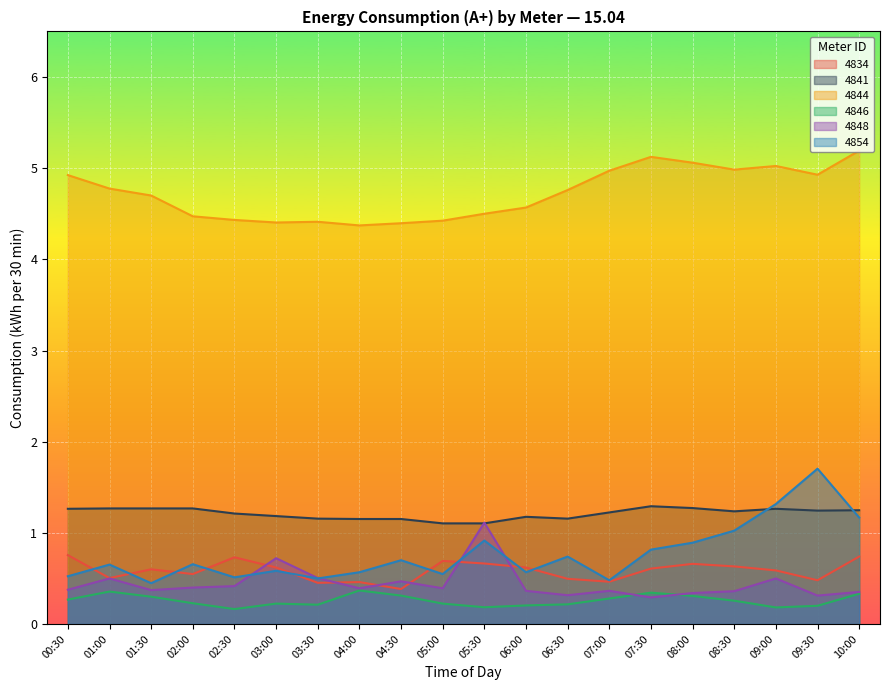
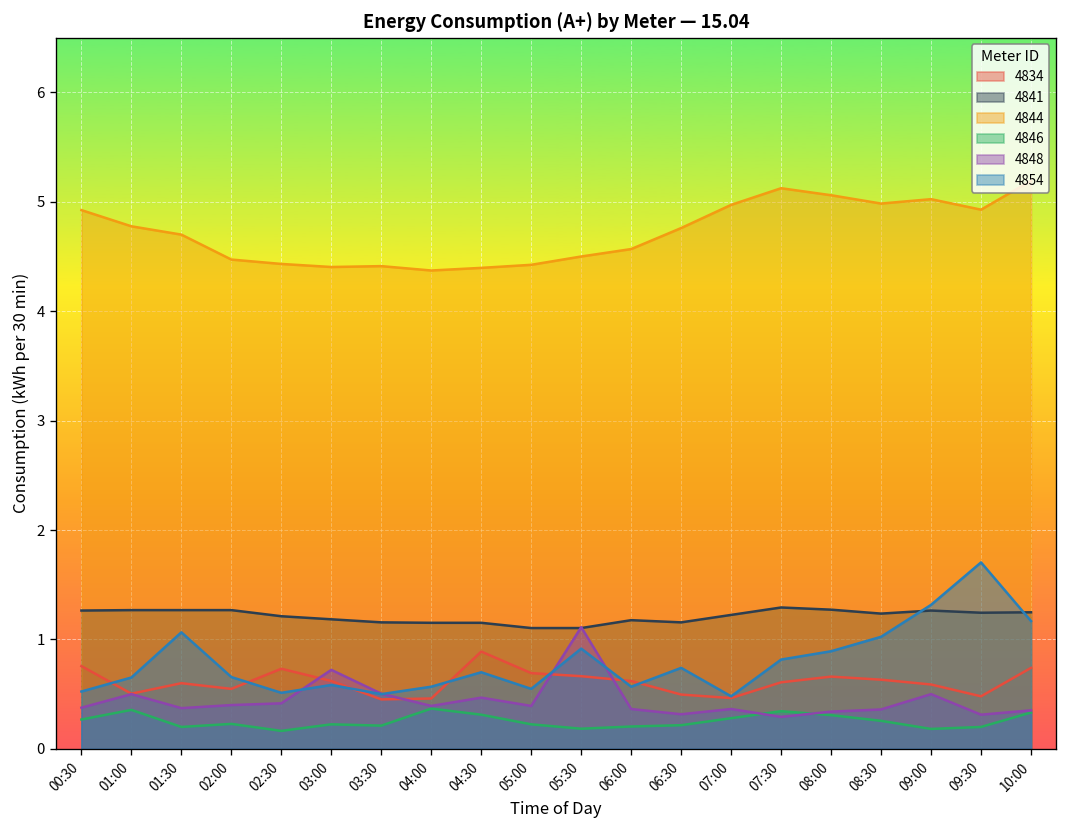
4846, 01:30: 0.3 -> 0.2
4854, 01:30: 0.4 -> 1.1
4834, 04:30: 0.4 -> 0.9
